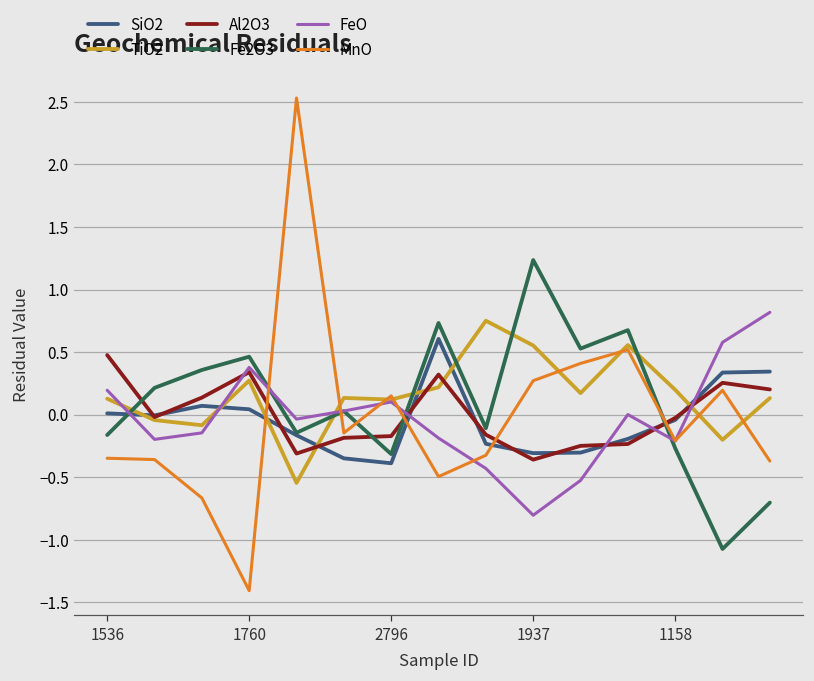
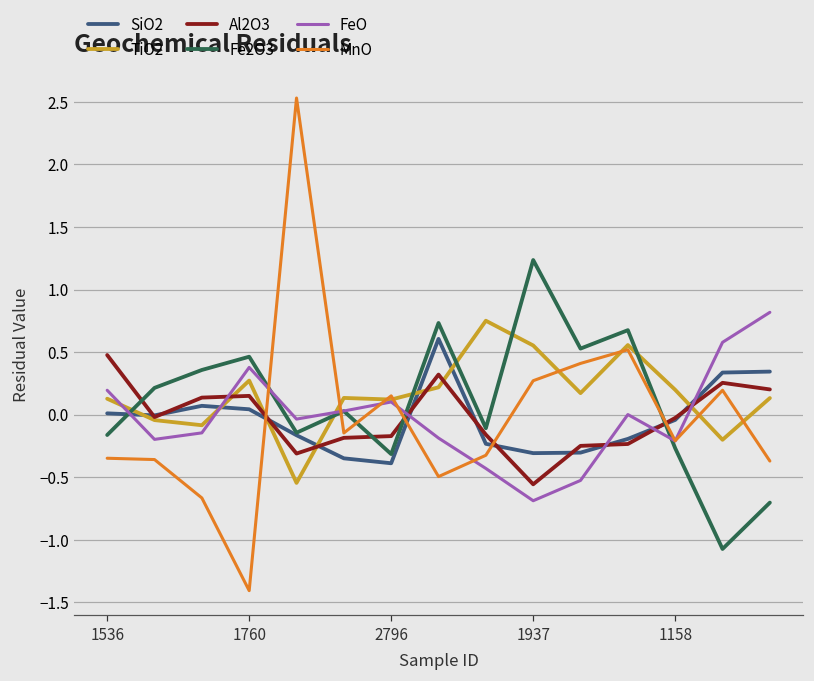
Al2O3, 1760: 0.34 -> 0.15
Al2O3, 1937: -0.36 -> -0.56
FeO, 1937: -0.81 -> -0.69
